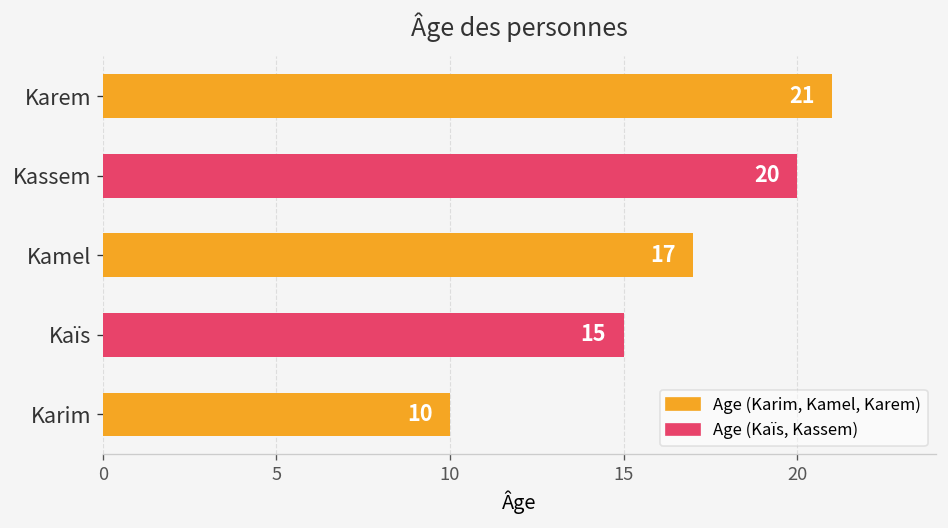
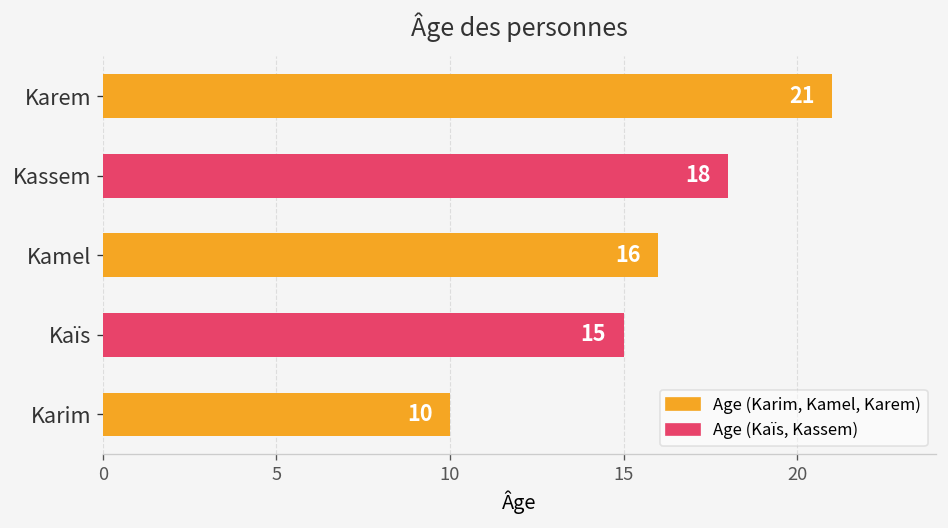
Kassem: 20 -> 18
Kamel: 17 -> 16
